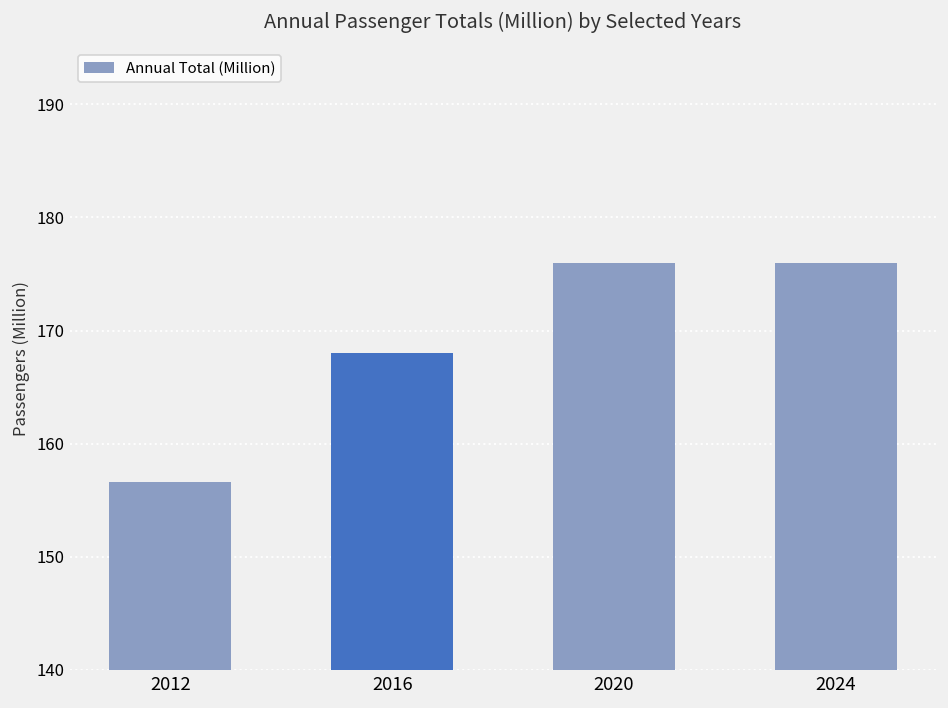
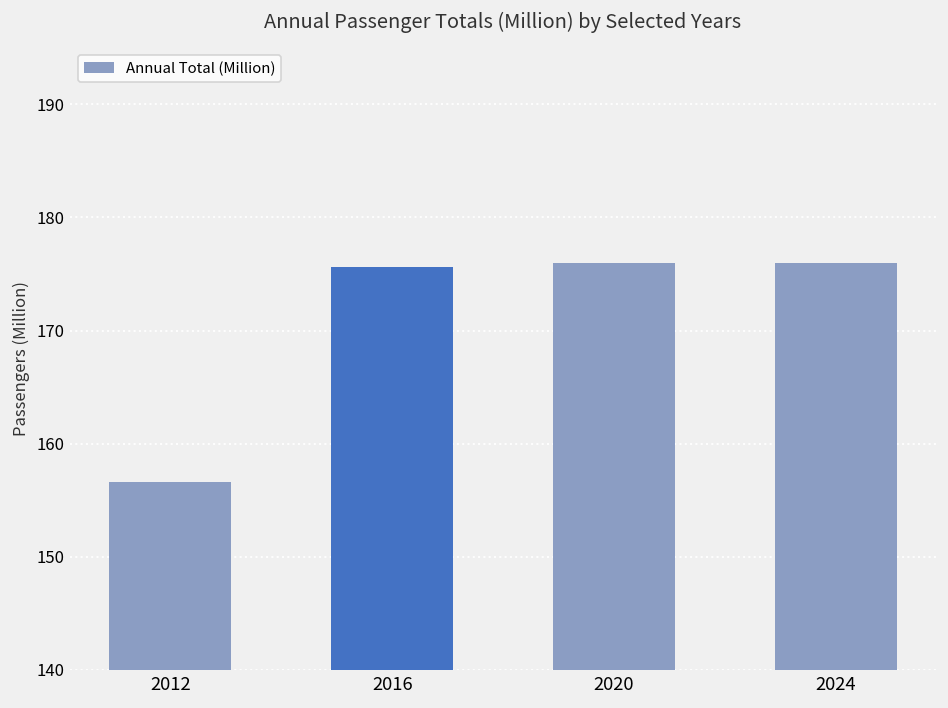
2016: 168 -> 176
